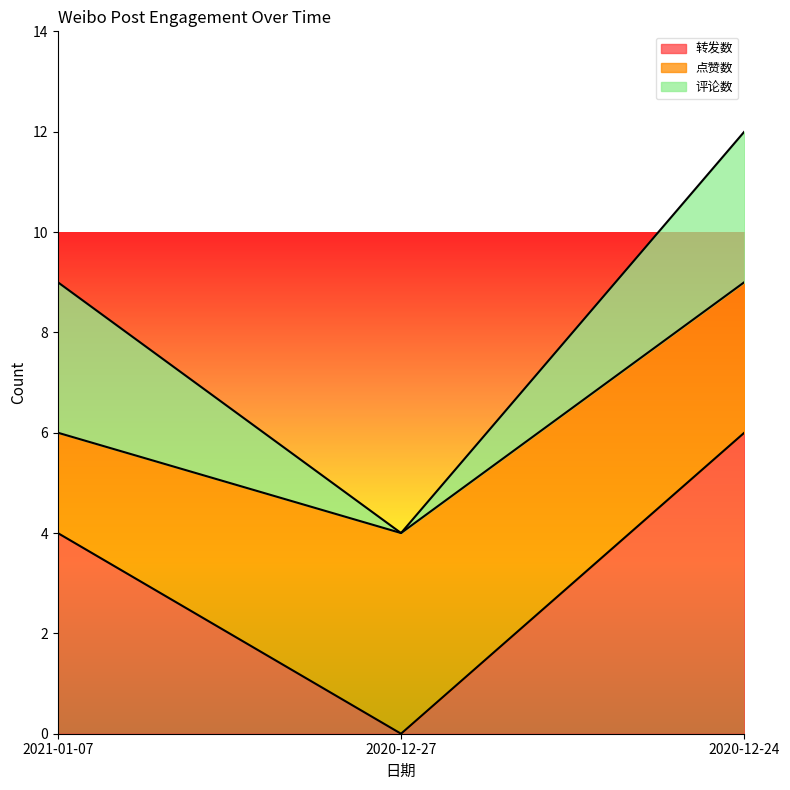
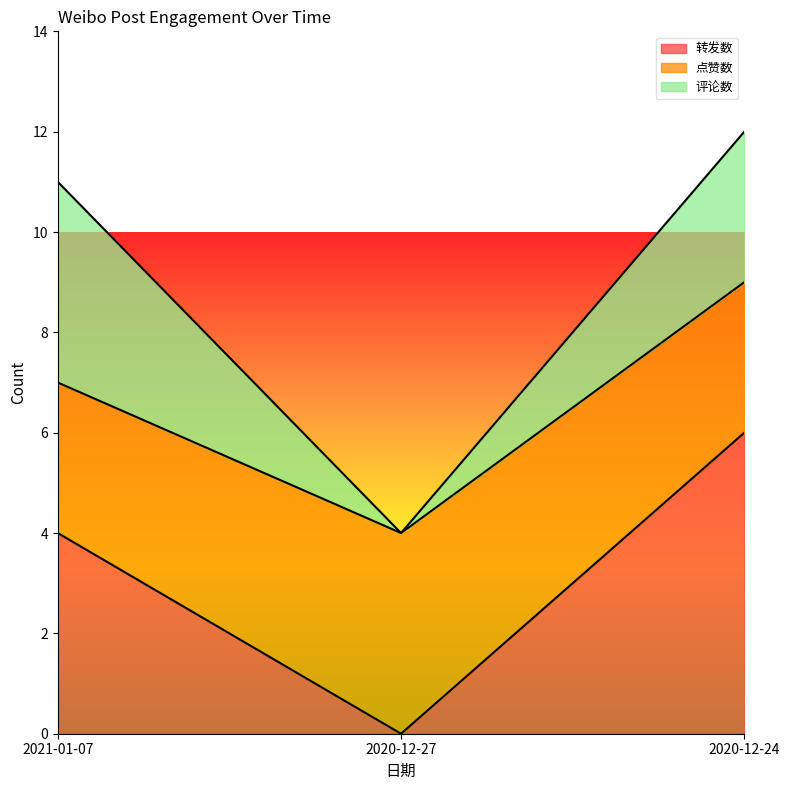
点赞数, 2021-01-07: 2 -> 3
评论数, 2021-01-07: 3 -> 4
